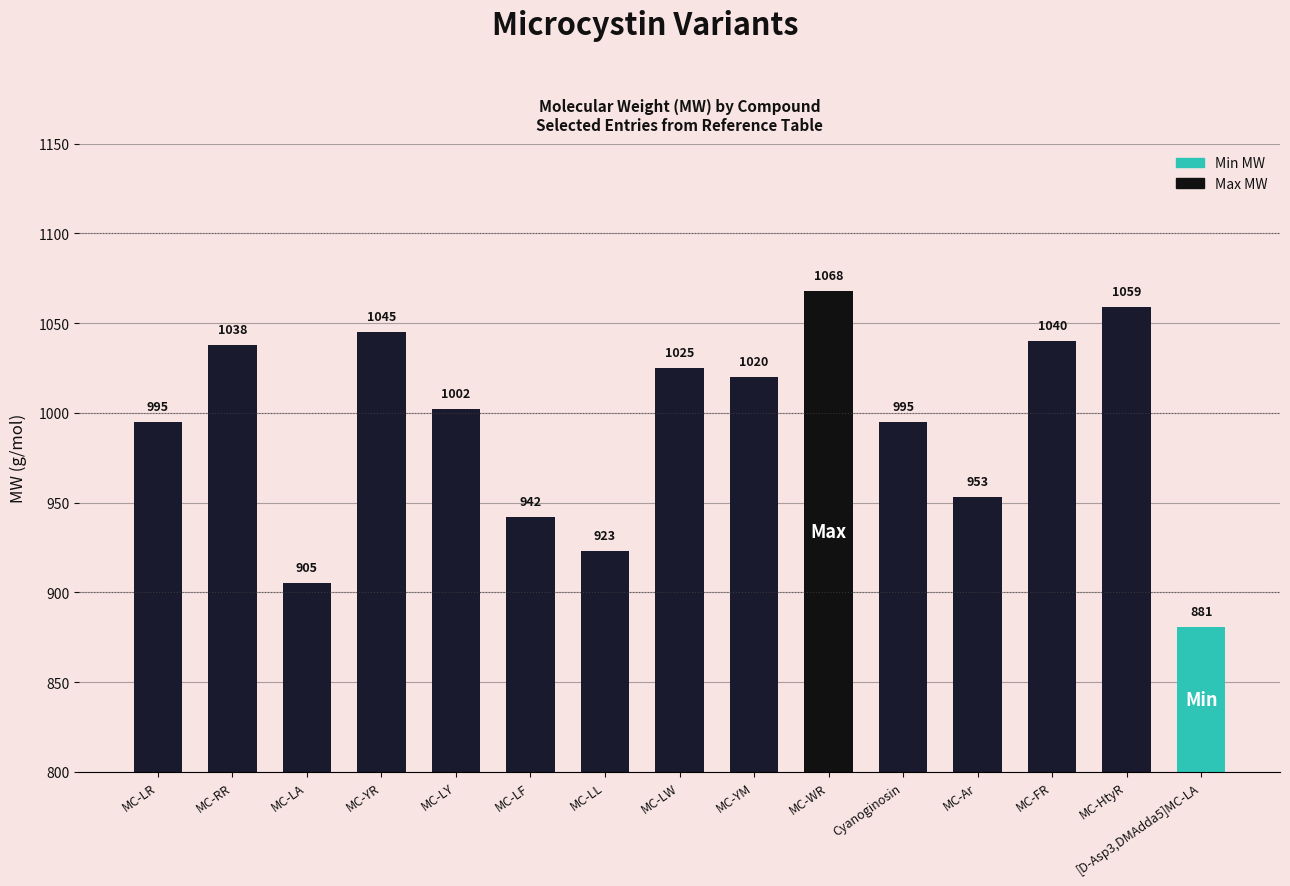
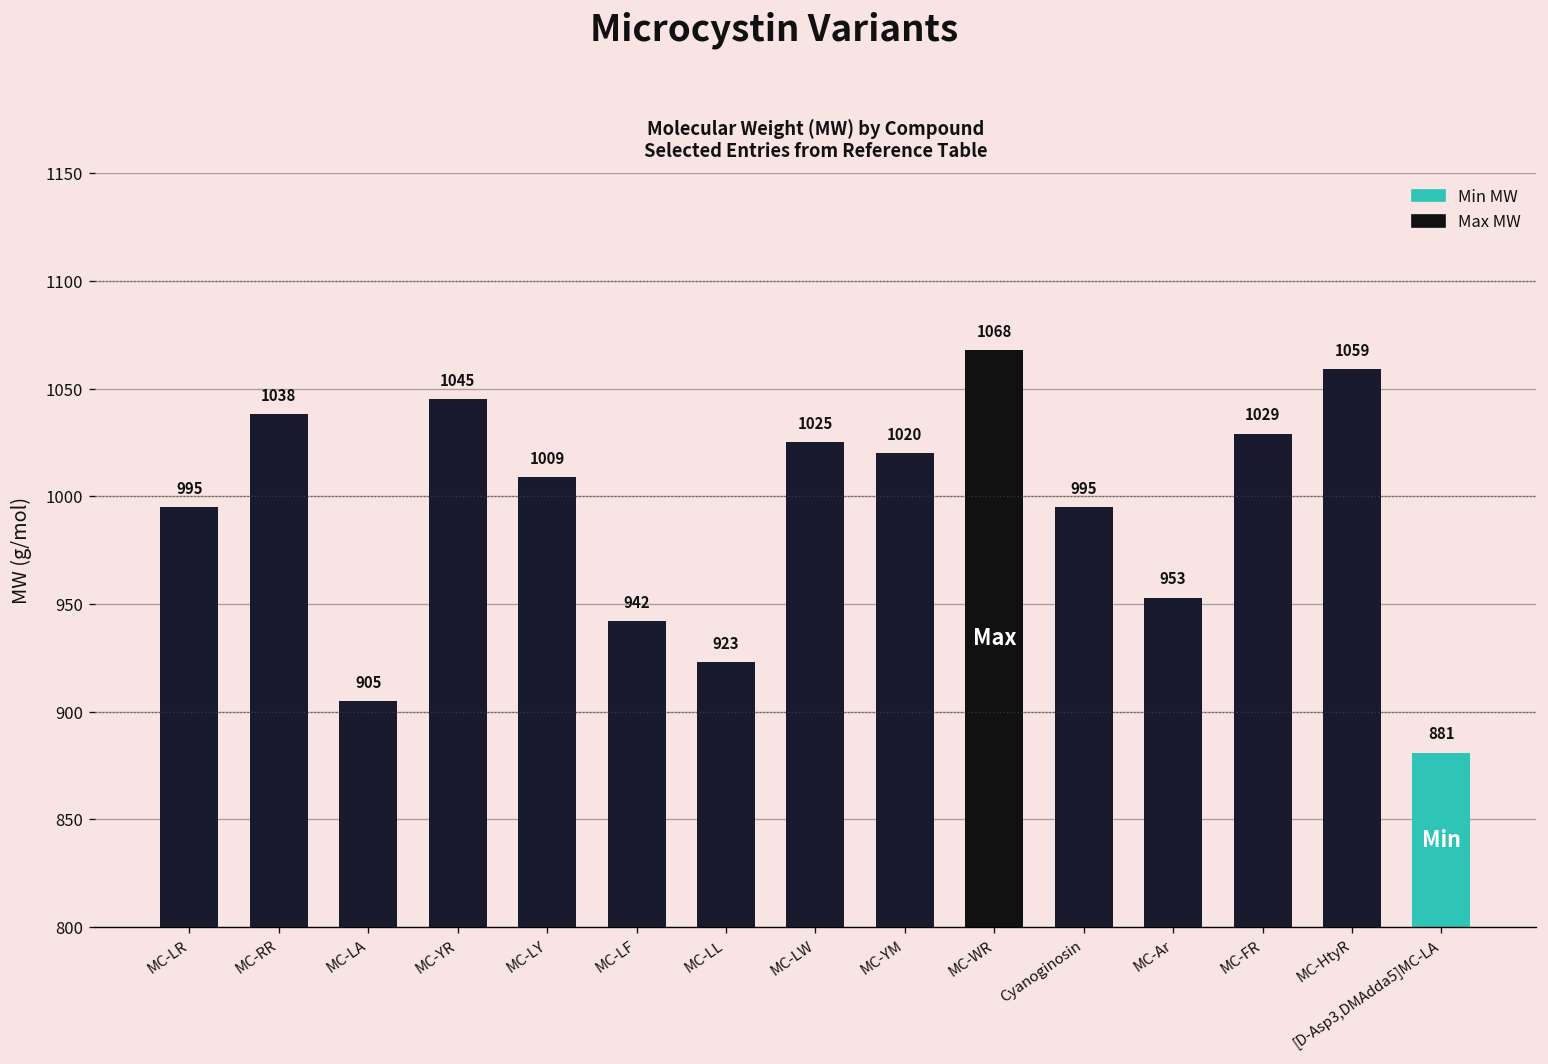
MC-LY: 1002 -> 1009
MC-FR: 1040 -> 1029
